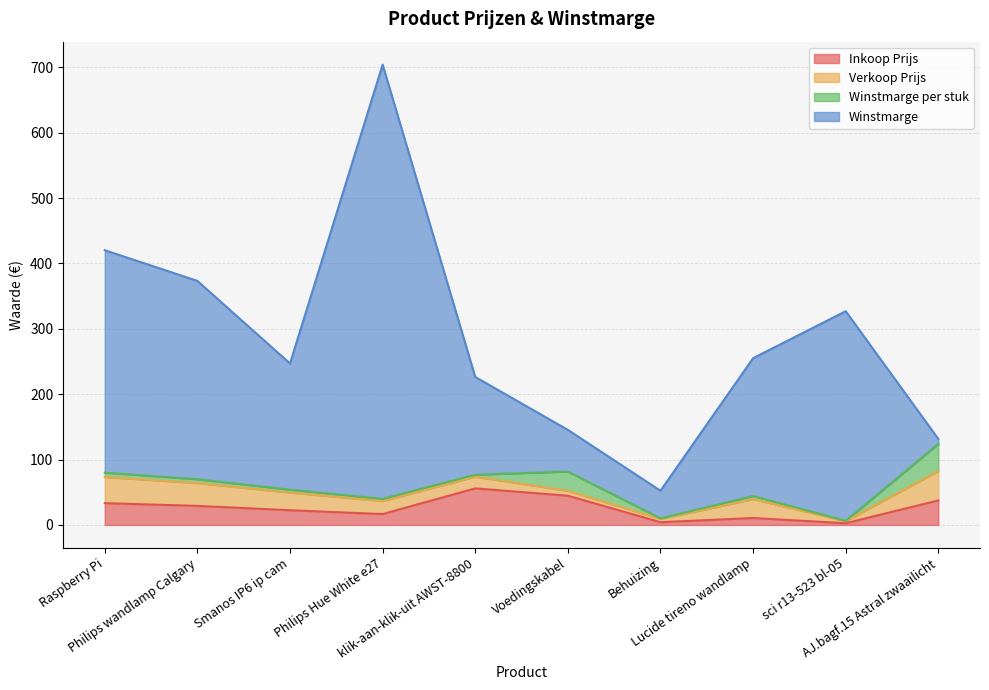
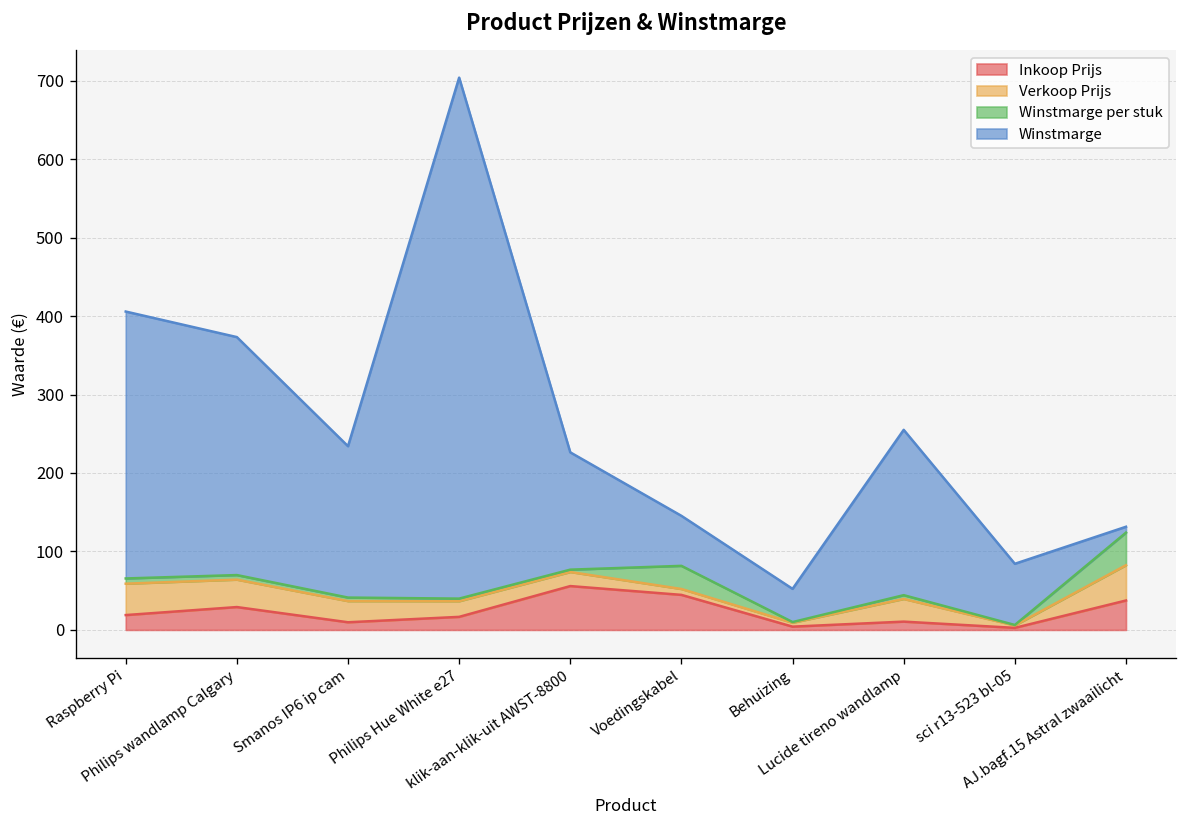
Inkoop Prijs, Raspberry Pi: 30 -> 20
Inkoop Prijs, Smanos IP6 ip cam: 20 -> 10
Winstmarge, sci r13-523 bl-05: 320 -> 80
